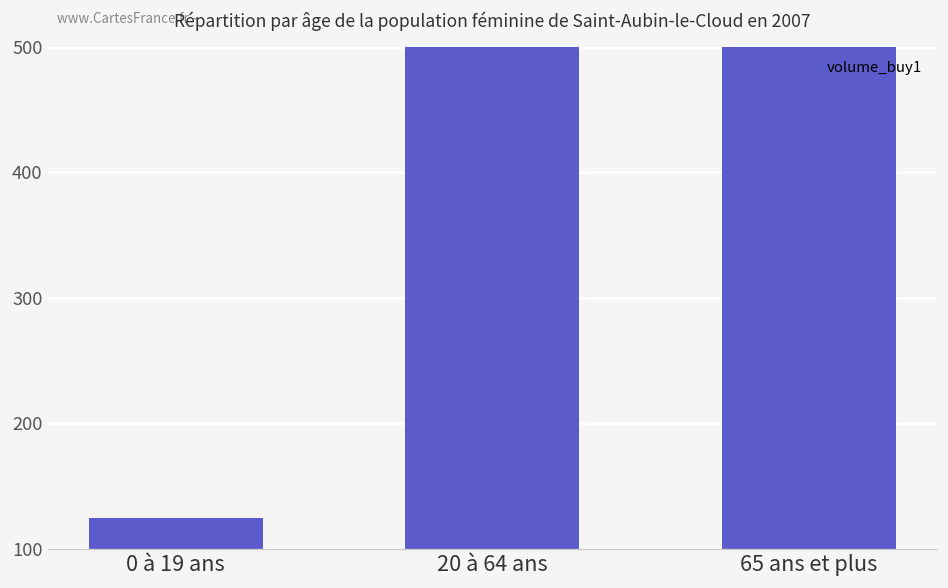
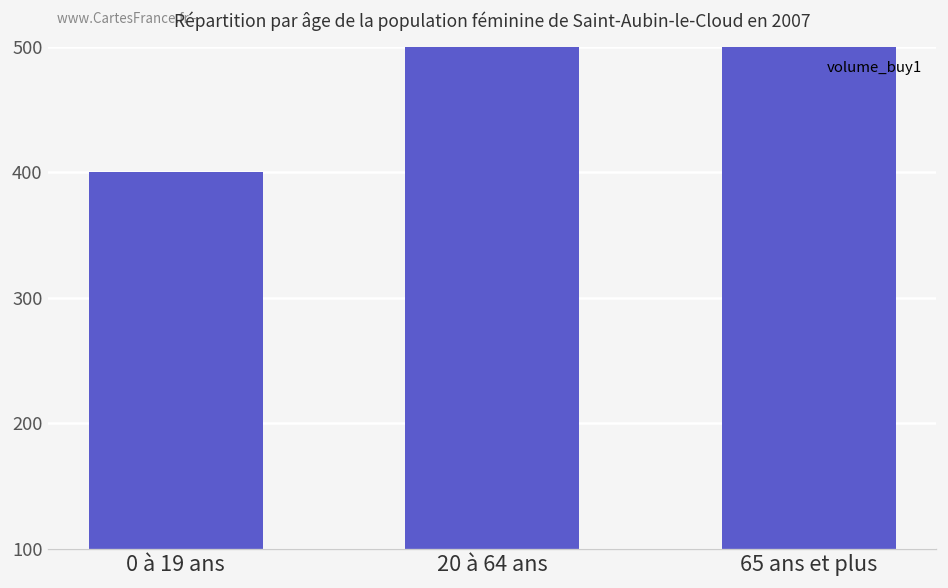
0 à 19 ans: 124 -> 400
